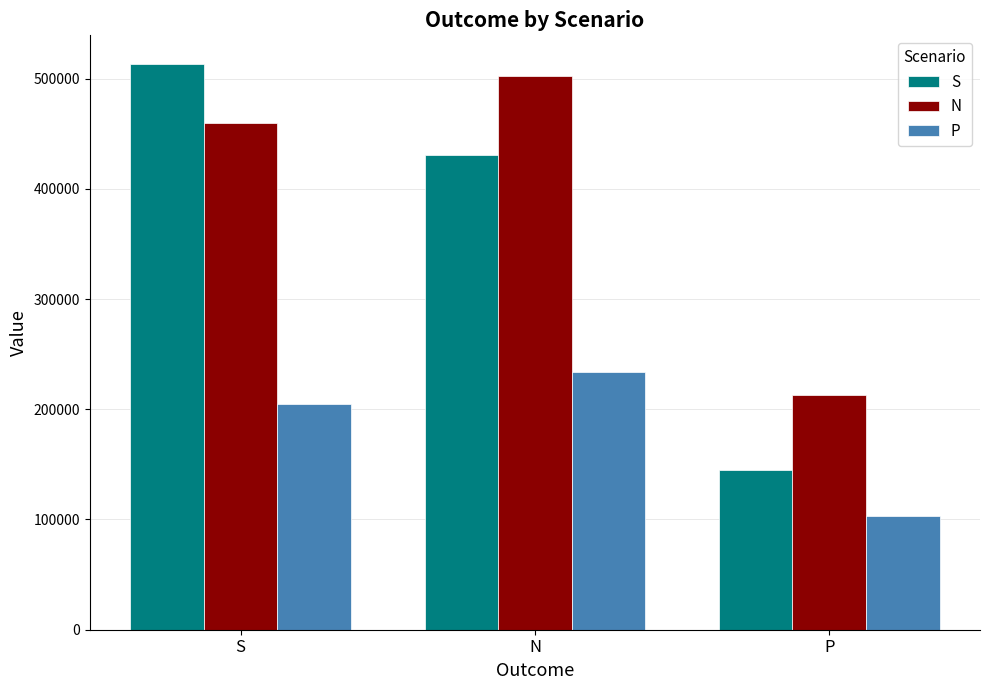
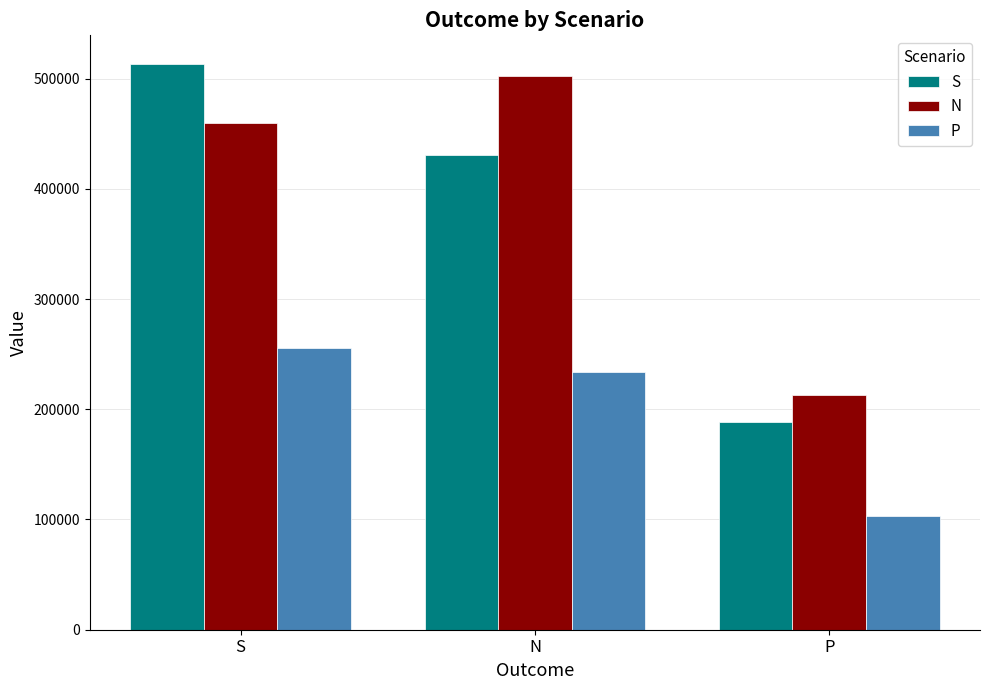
P, S: 205000 -> 256000
S, P: 145000 -> 188000
